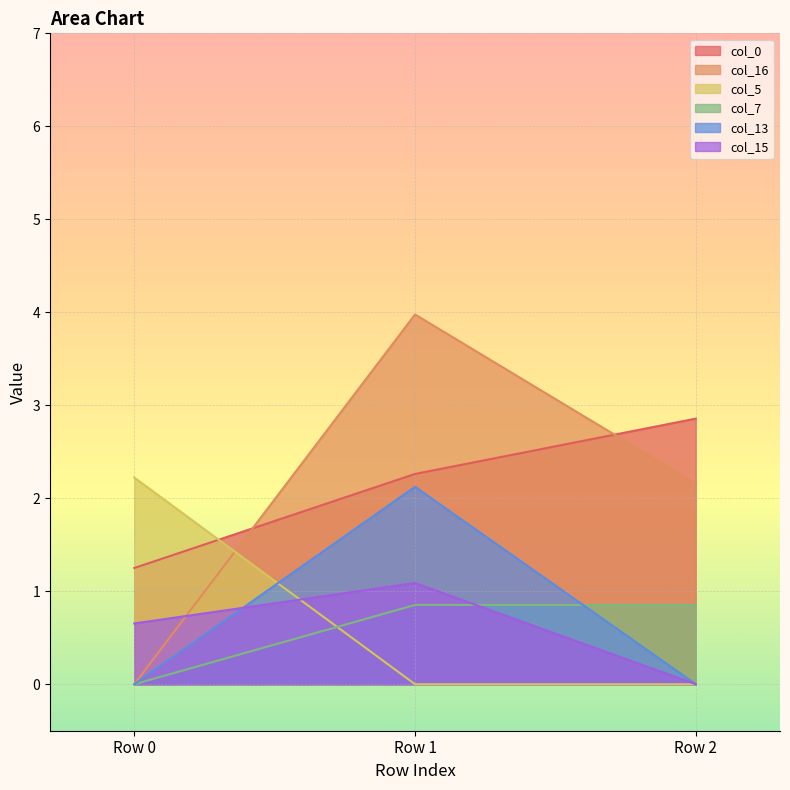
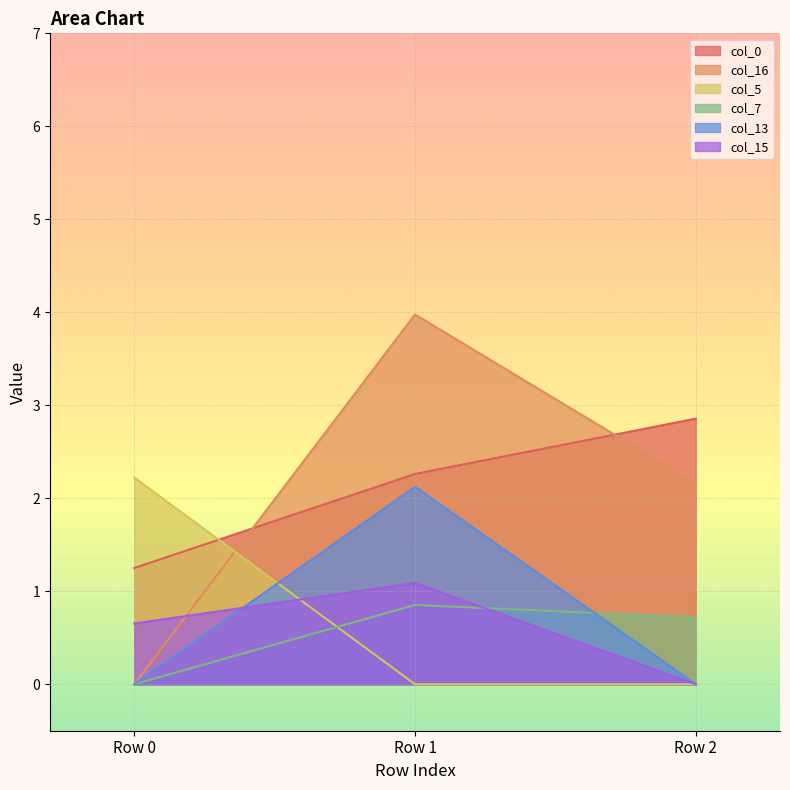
col_7, Row 2: 0.9 -> 0.7
